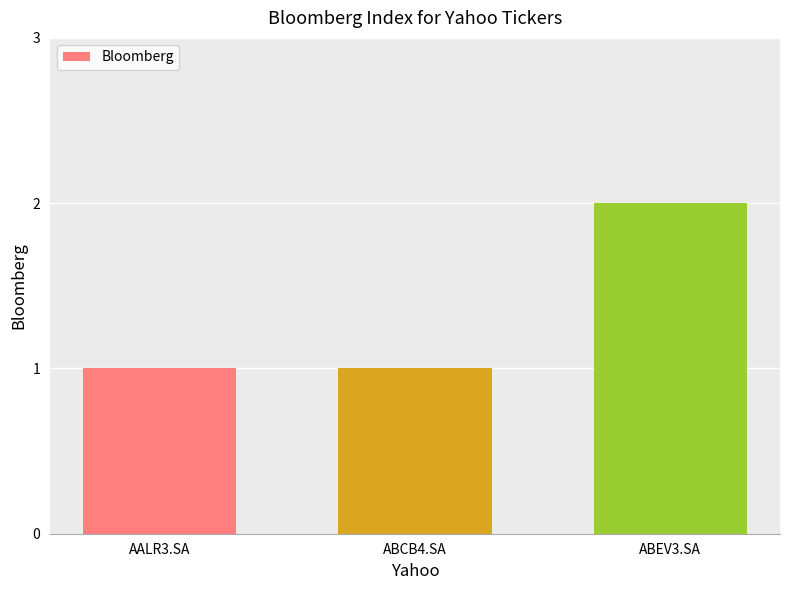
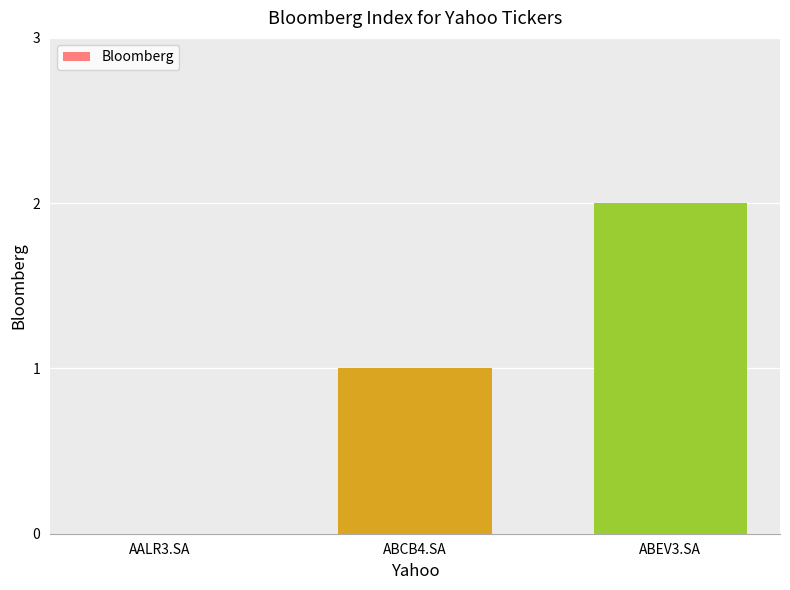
AALR3.SA: 1 -> 0
